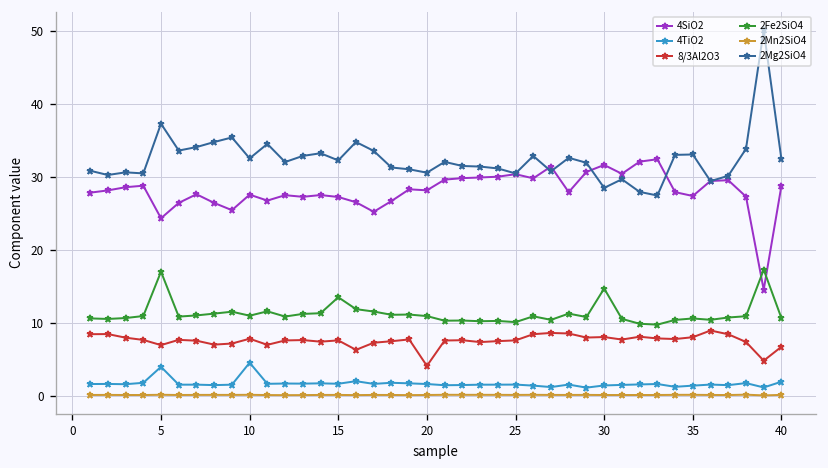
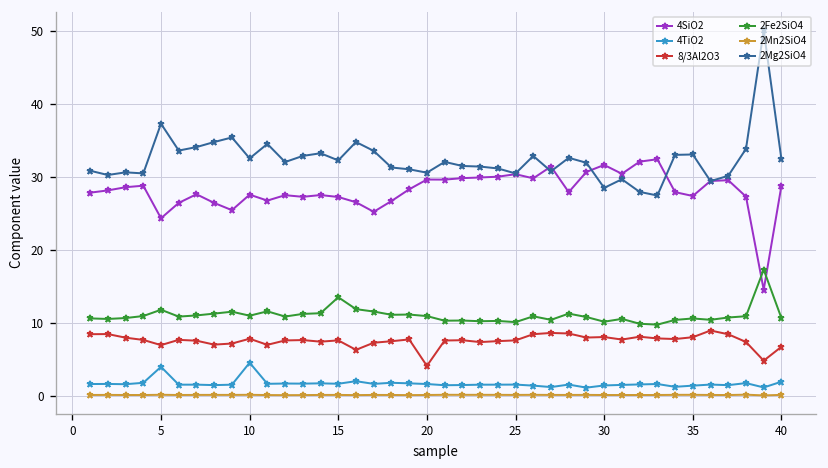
2Fe2SiO4, 5: 17 -> 12
4SiO2, 20: 28 -> 30
2Fe2SiO4, 30: 15 -> 10
